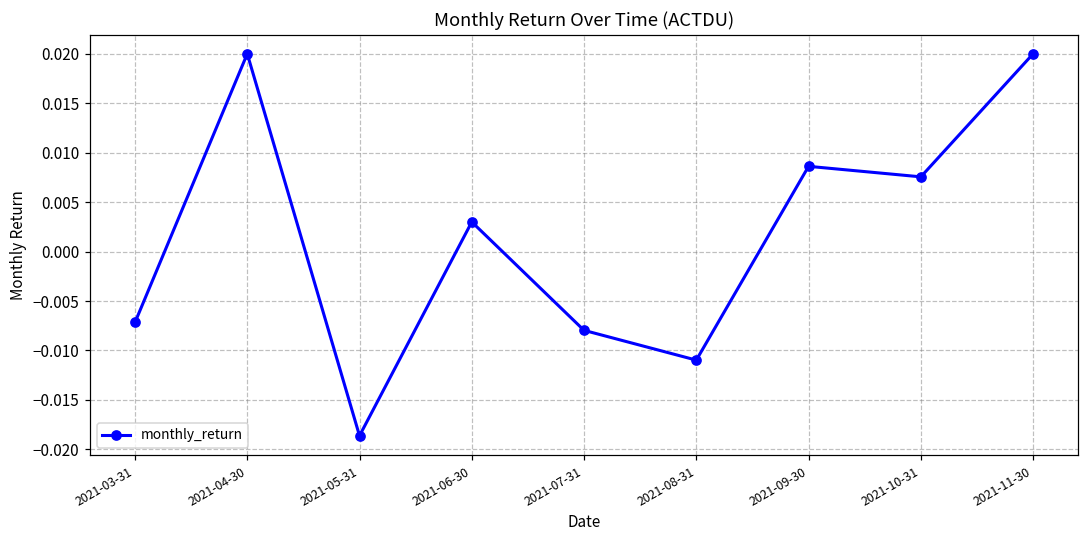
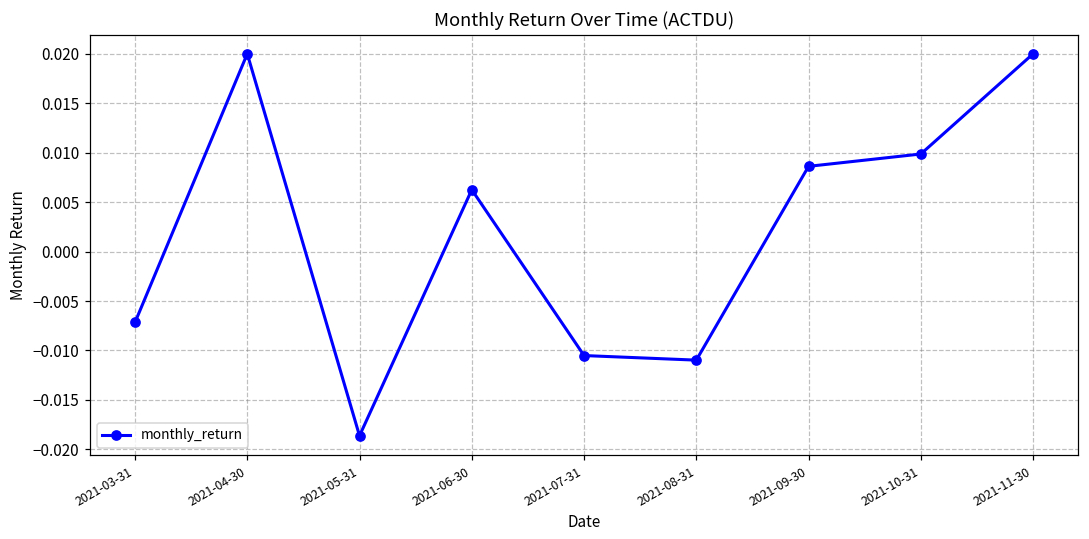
2021-06-30: 0.003 -> 0.006
2021-07-31: -0.008 -> -0.011
2021-10-31: 0.008 -> 0.010
